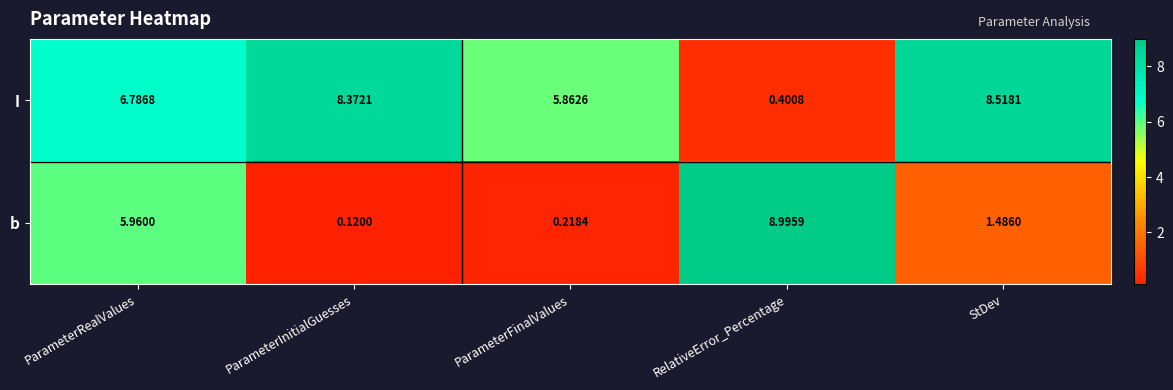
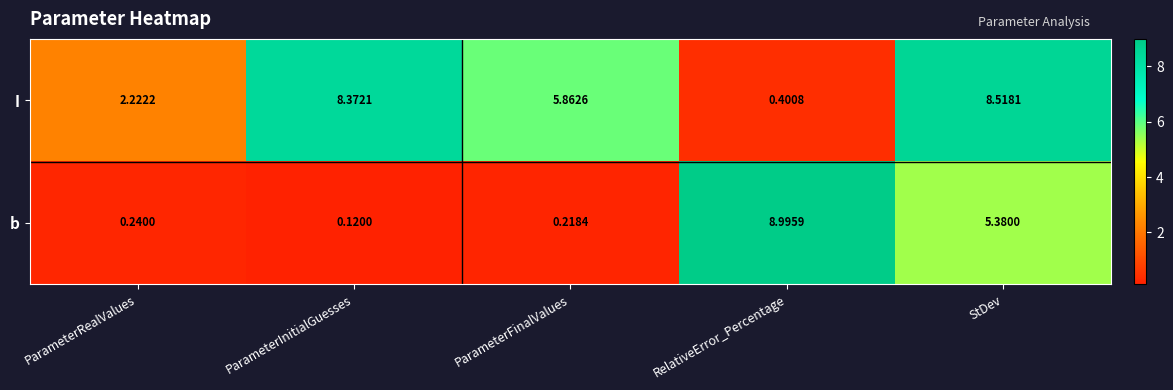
I, ParameterRealValues: 6.7868 -> 2.2222
b, ParameterRealValues: 5.9600 -> 0.2400
b, StDev: 1.4860 -> 5.3800
